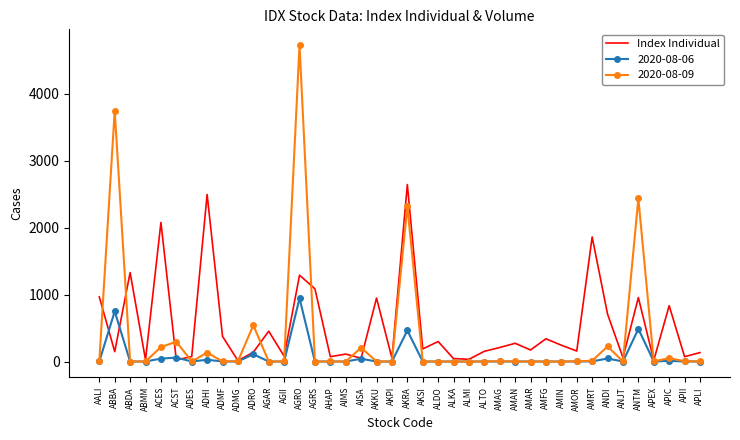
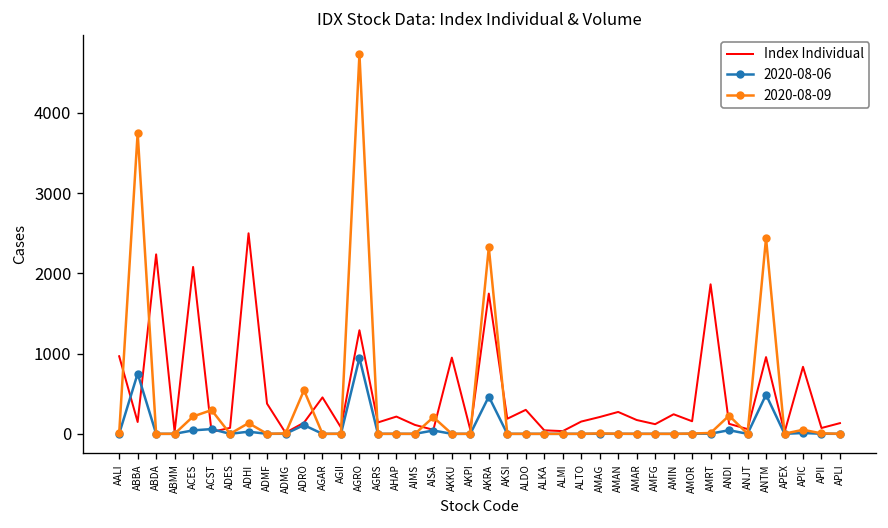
Index Individual, ABDA: 1300 -> 2200
Index Individual, AGRS: 1100 -> 100
Index Individual, AHAP: 100 -> 200
Index Individual, AKRA: 2600 -> 1700
Index Individual, AMFG: 300 -> 100
Index Individual, ANDI: 700 -> 100
